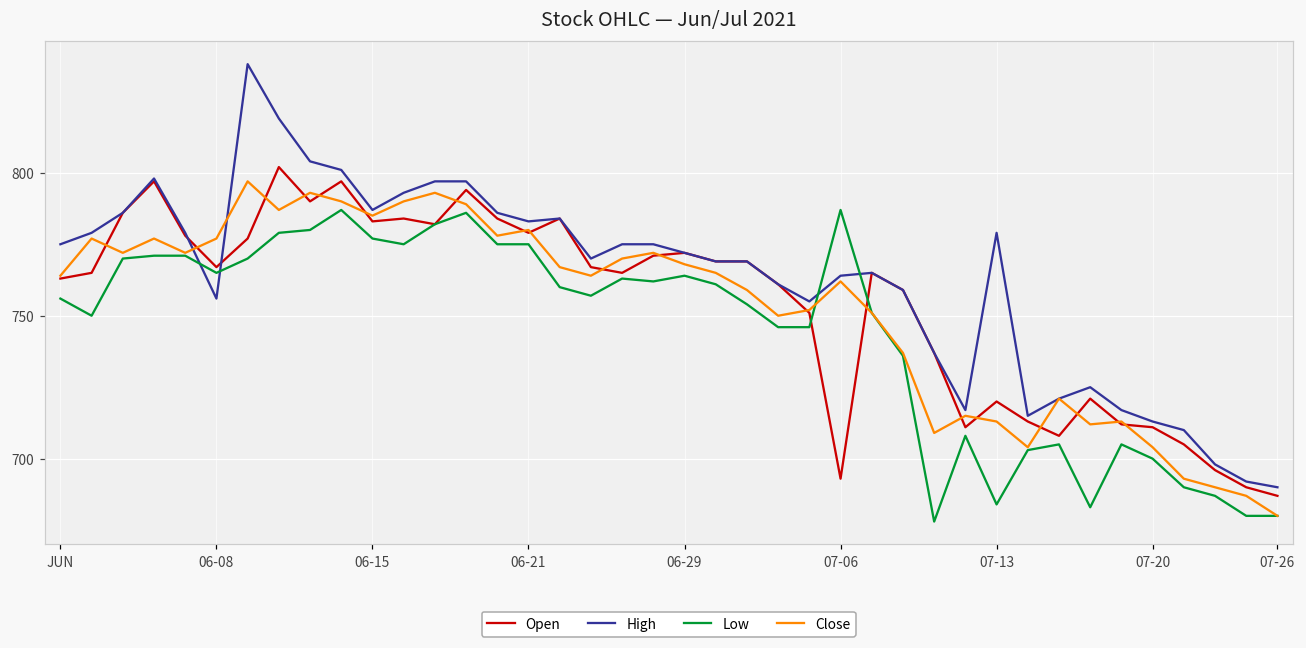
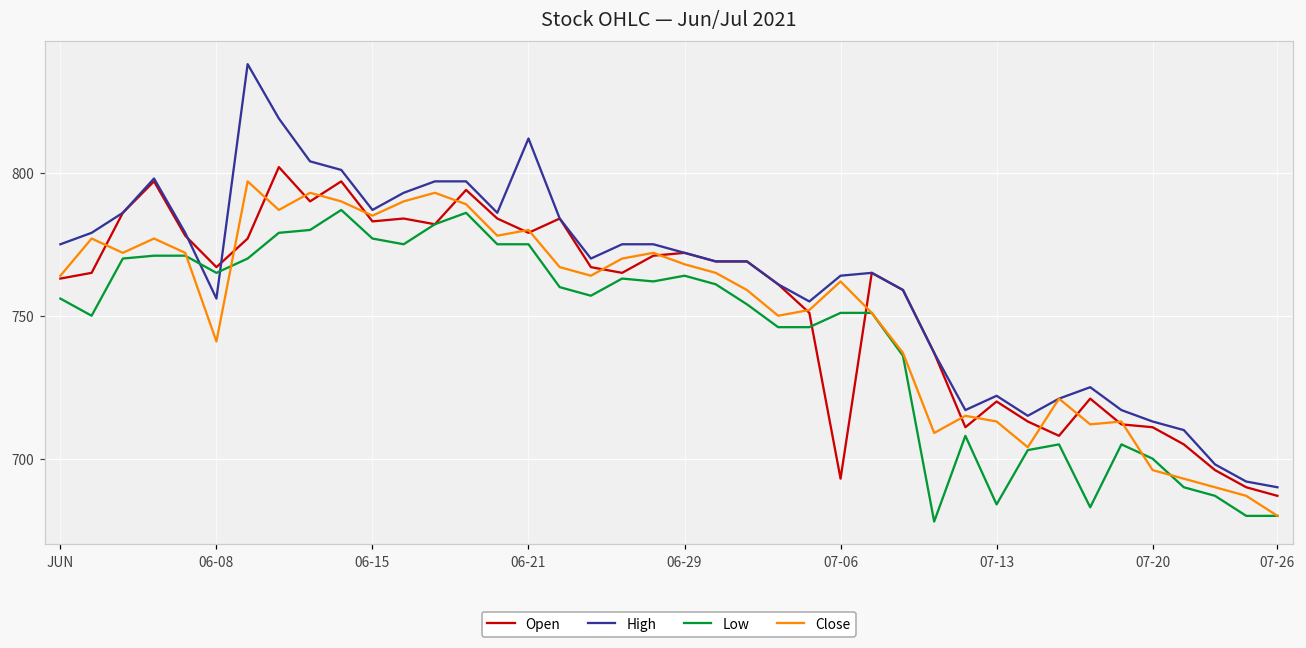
Close, 06-08: 777 -> 741
High, 06-21: 783 -> 812
Low, 07-06: 787 -> 751
High, 07-13: 779 -> 722
Close, 07-20: 704 -> 696
